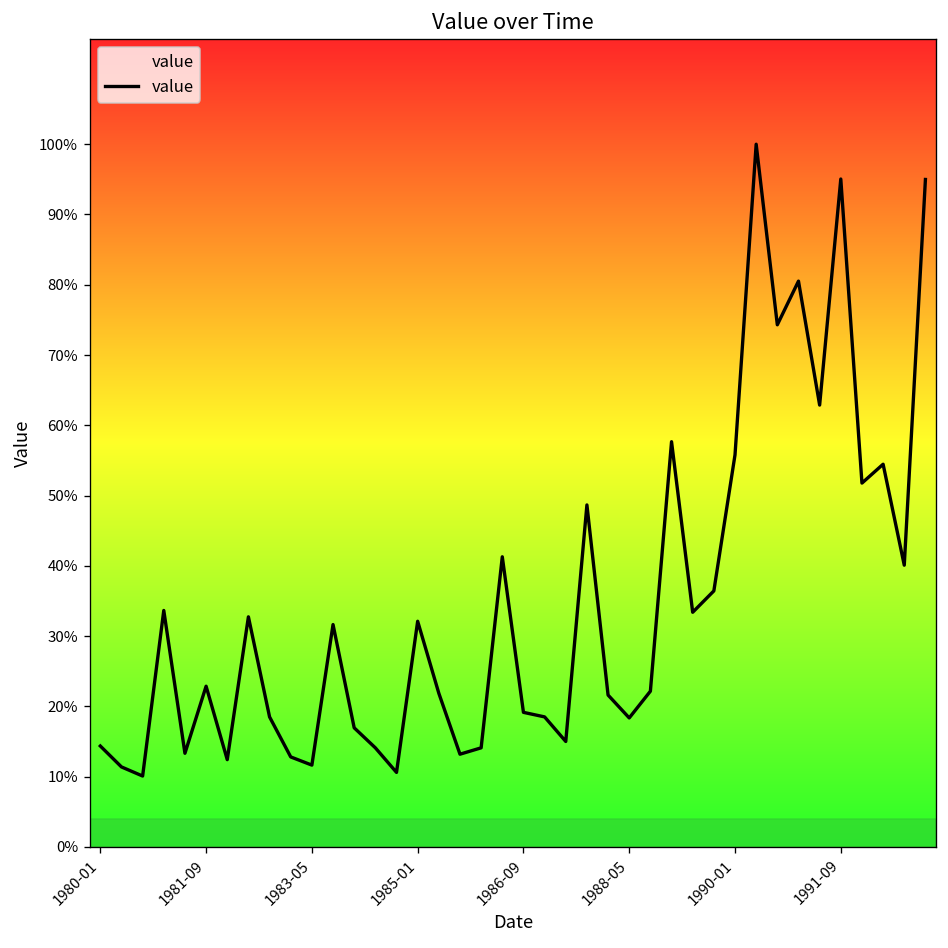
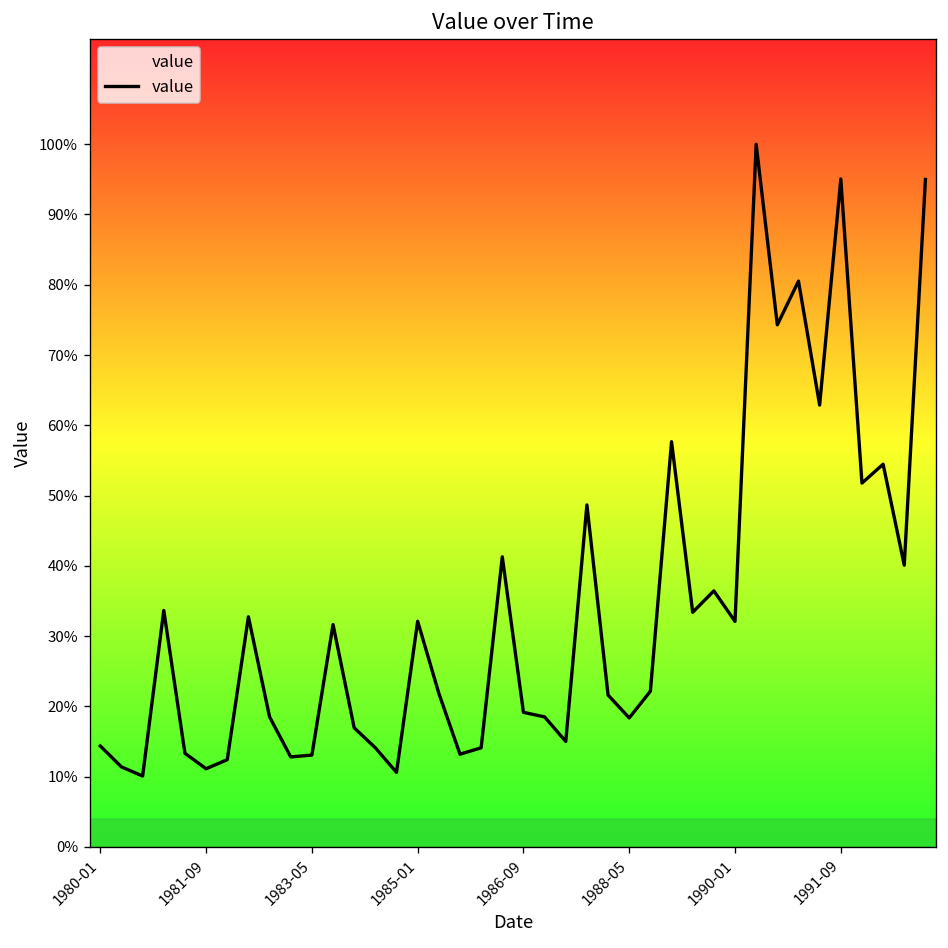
1981-09: 23% -> 11%
1983-05: 12% -> 13%
1990-01: 56% -> 32%
